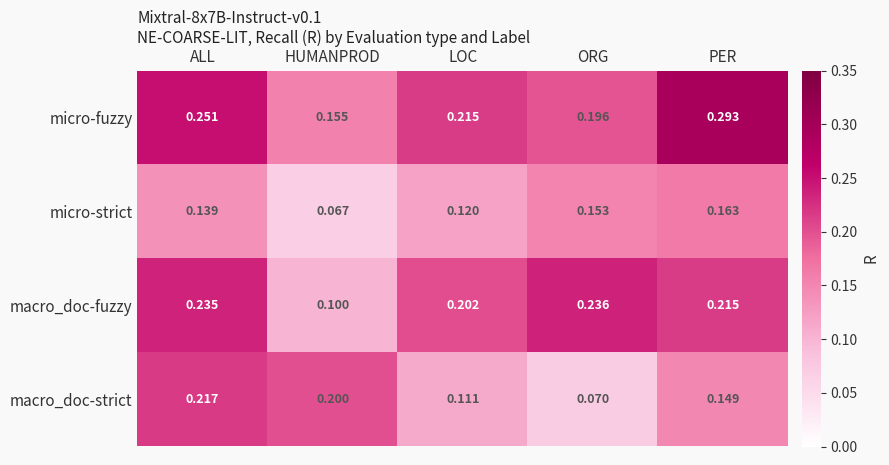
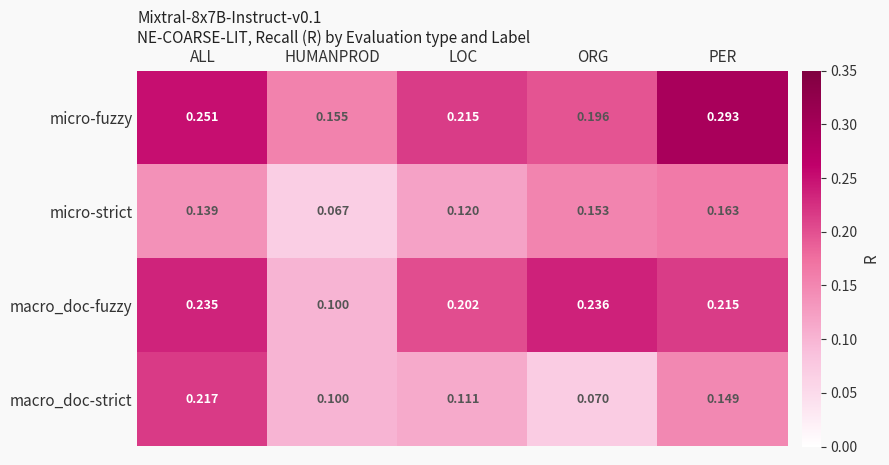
macro_doc-strict, HUMANPROD: 0.200 -> 0.100
